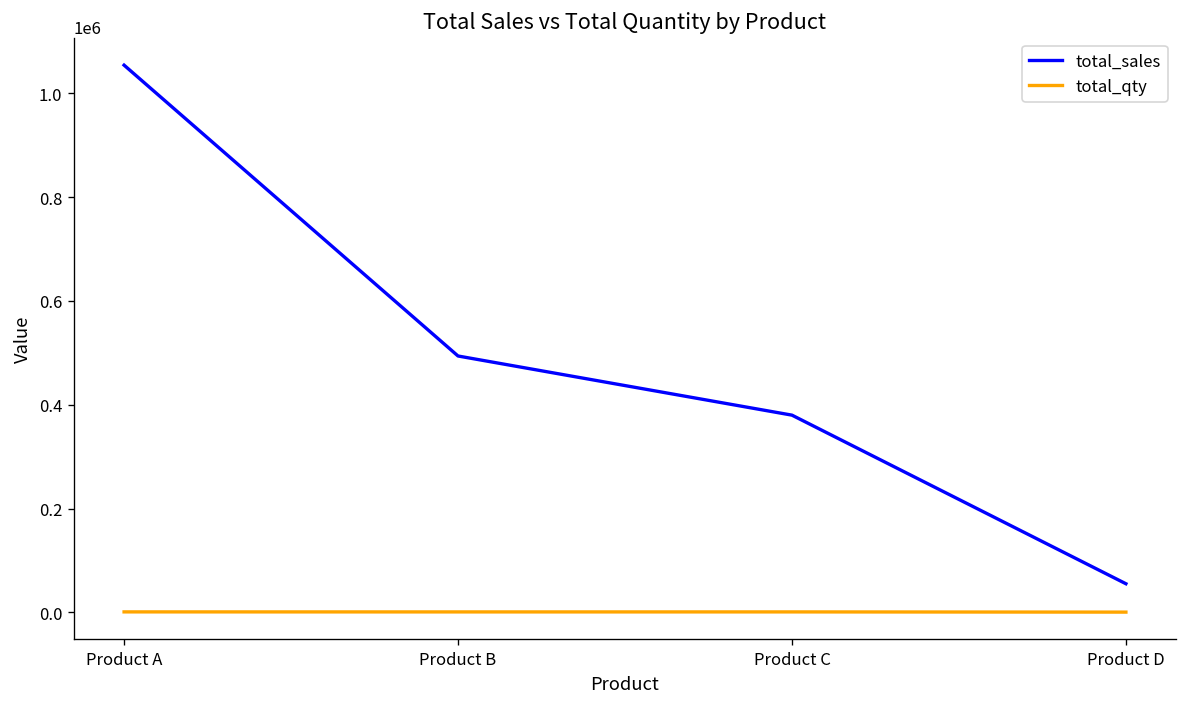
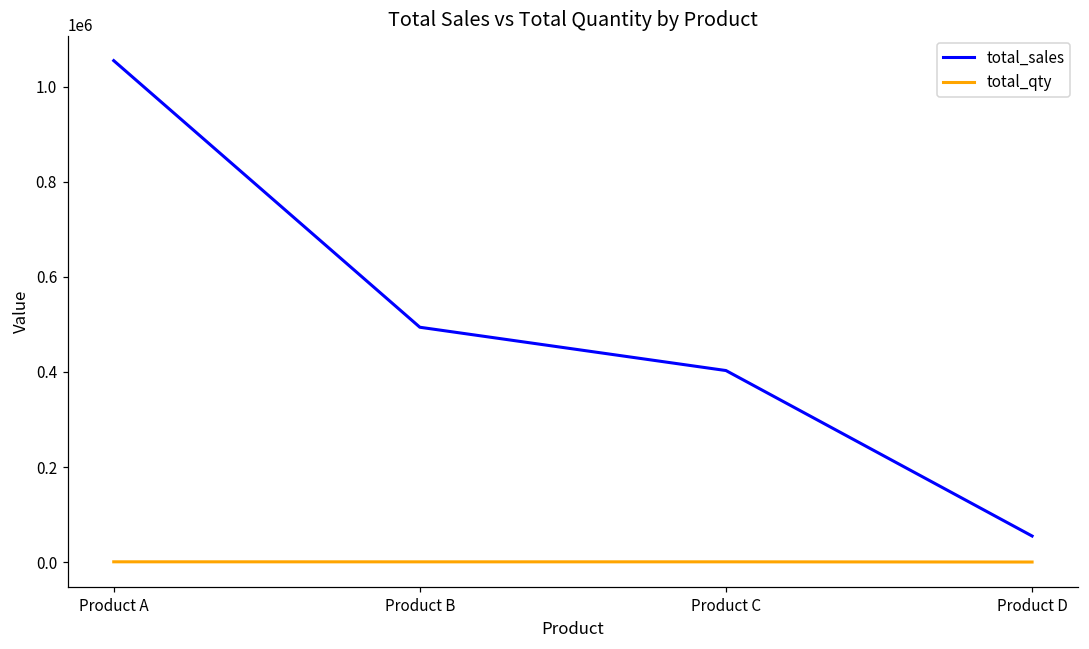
total_sales, Product C: 380000 -> 400000
